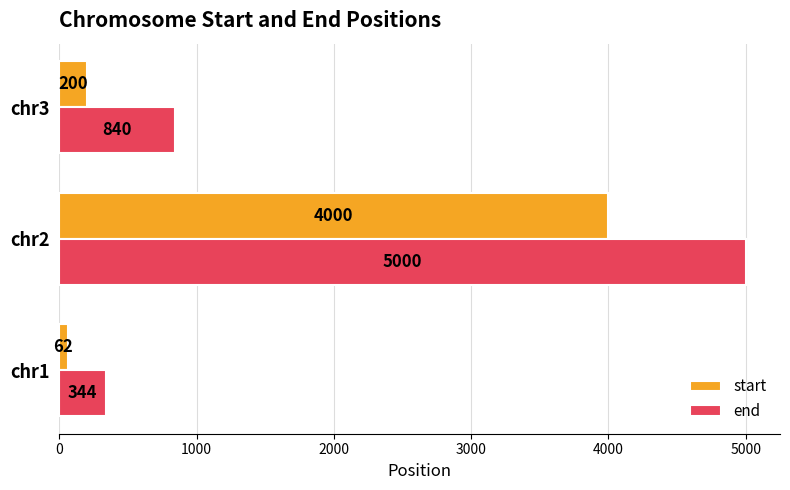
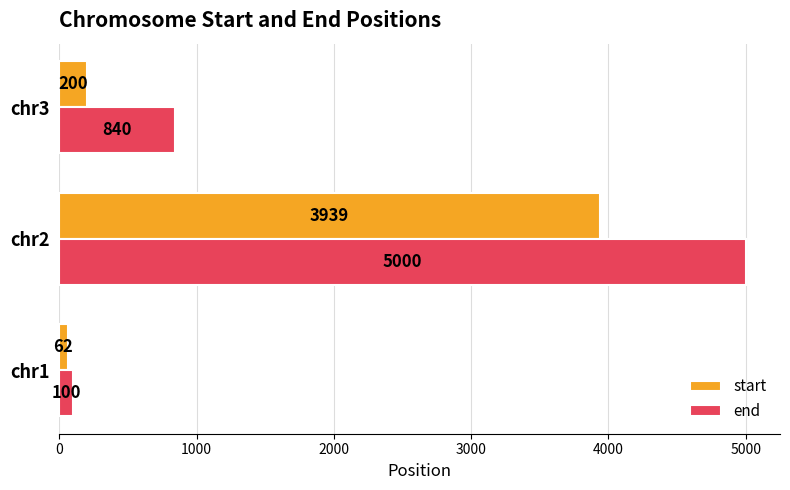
start, chr2: 4000 -> 3939
end, chr1: 344 -> 100
